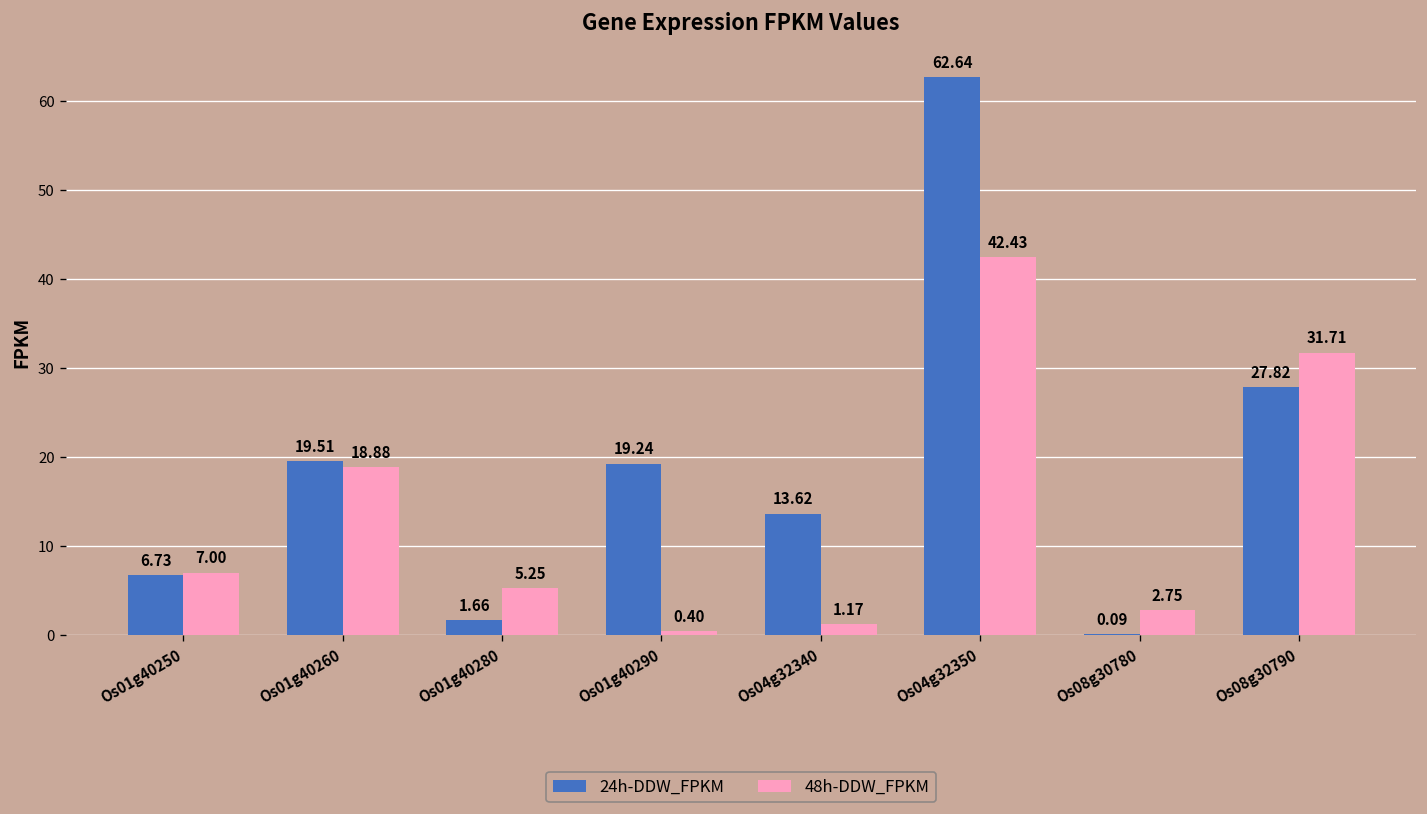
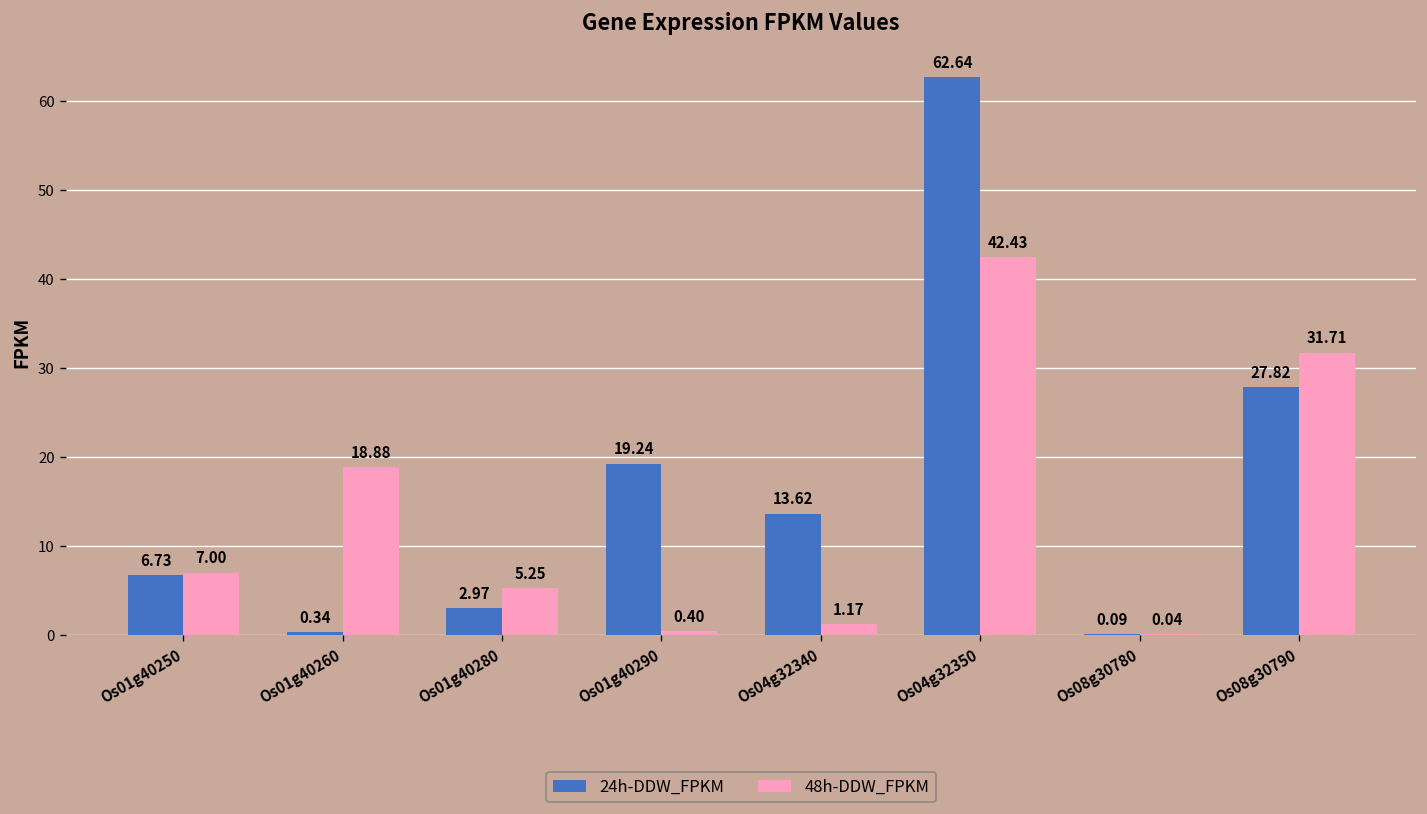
24h-DDW_FPKM, Os01g40260: 19.51 -> 0.34
24h-DDW_FPKM, Os01g40280: 1.66 -> 2.97
48h-DDW_FPKM, Os08g30780: 2.75 -> 0.04
